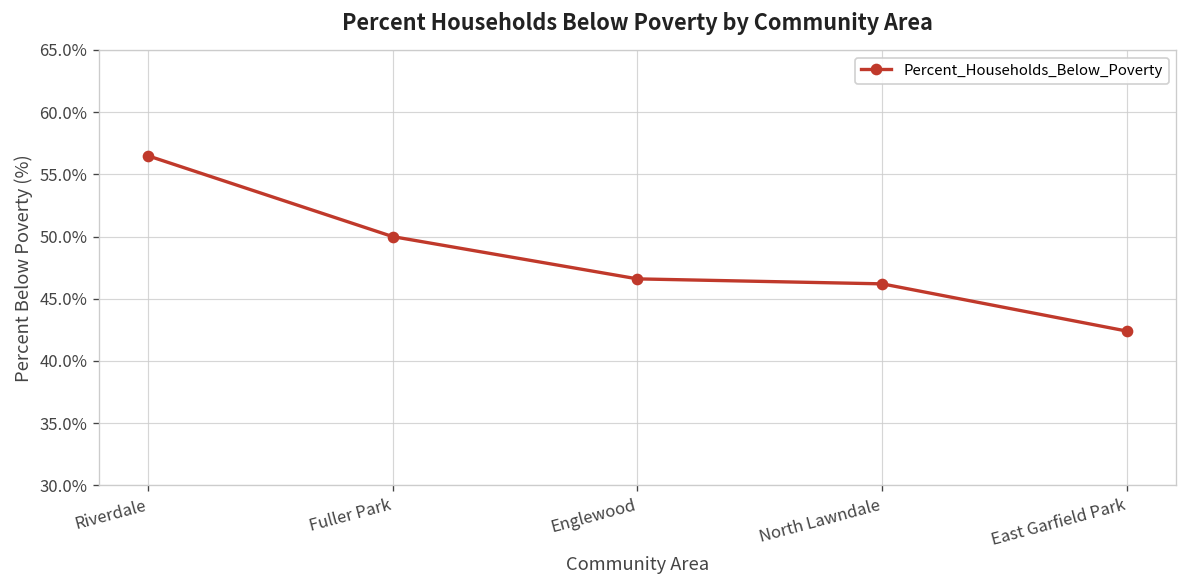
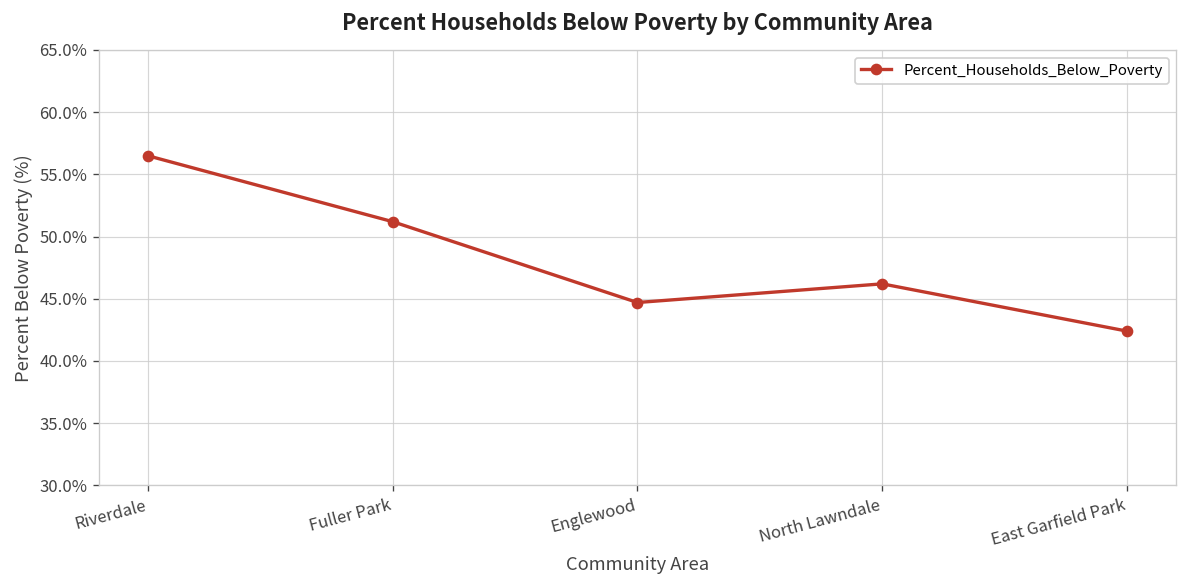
Fuller Park: 50.0% -> 51.2%
Englewood: 46.6% -> 44.7%
